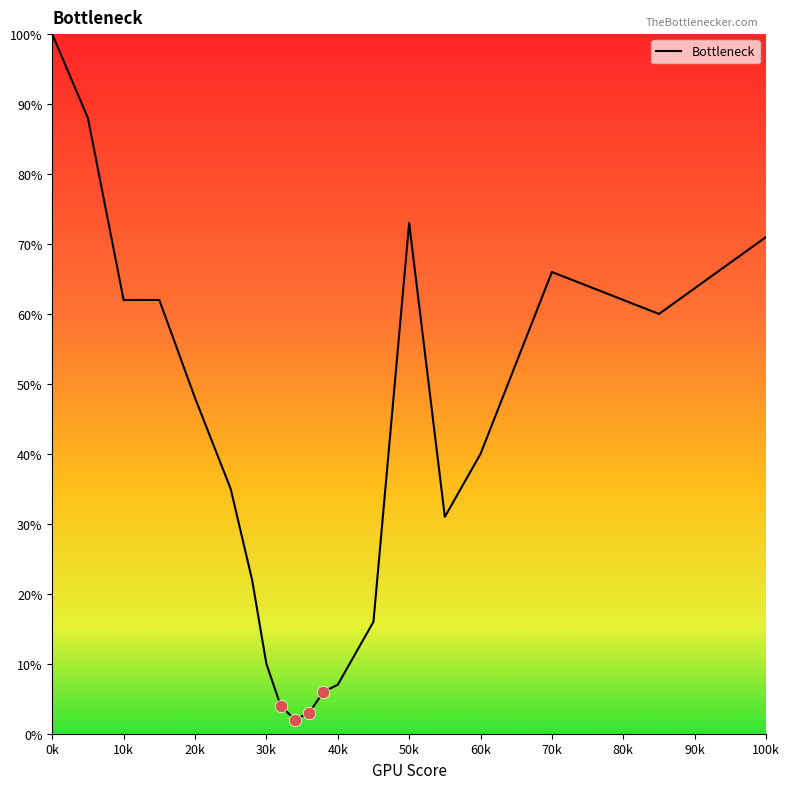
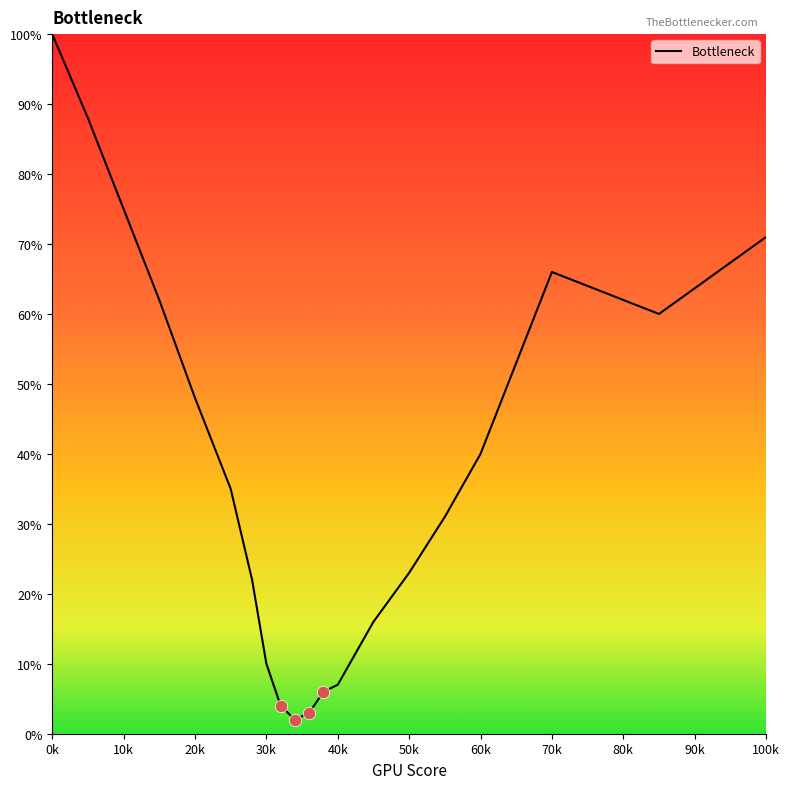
Bottleneck, 10k: 62% -> 75%
Bottleneck, 50k: 73% -> 23%
